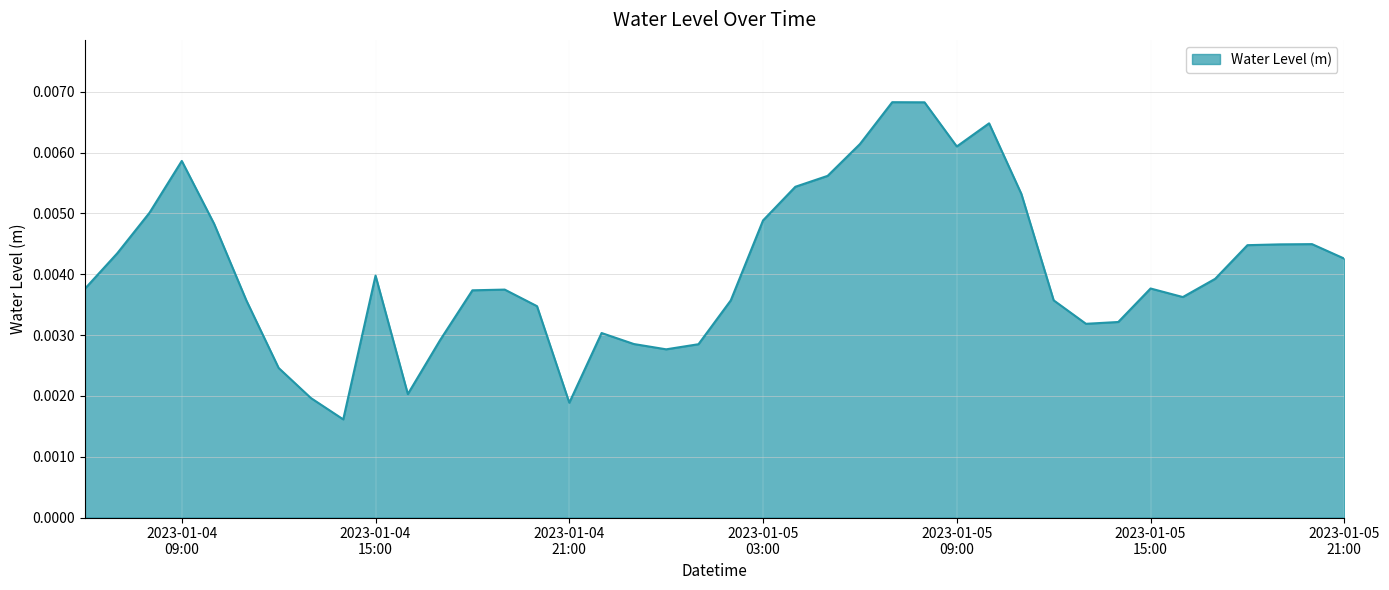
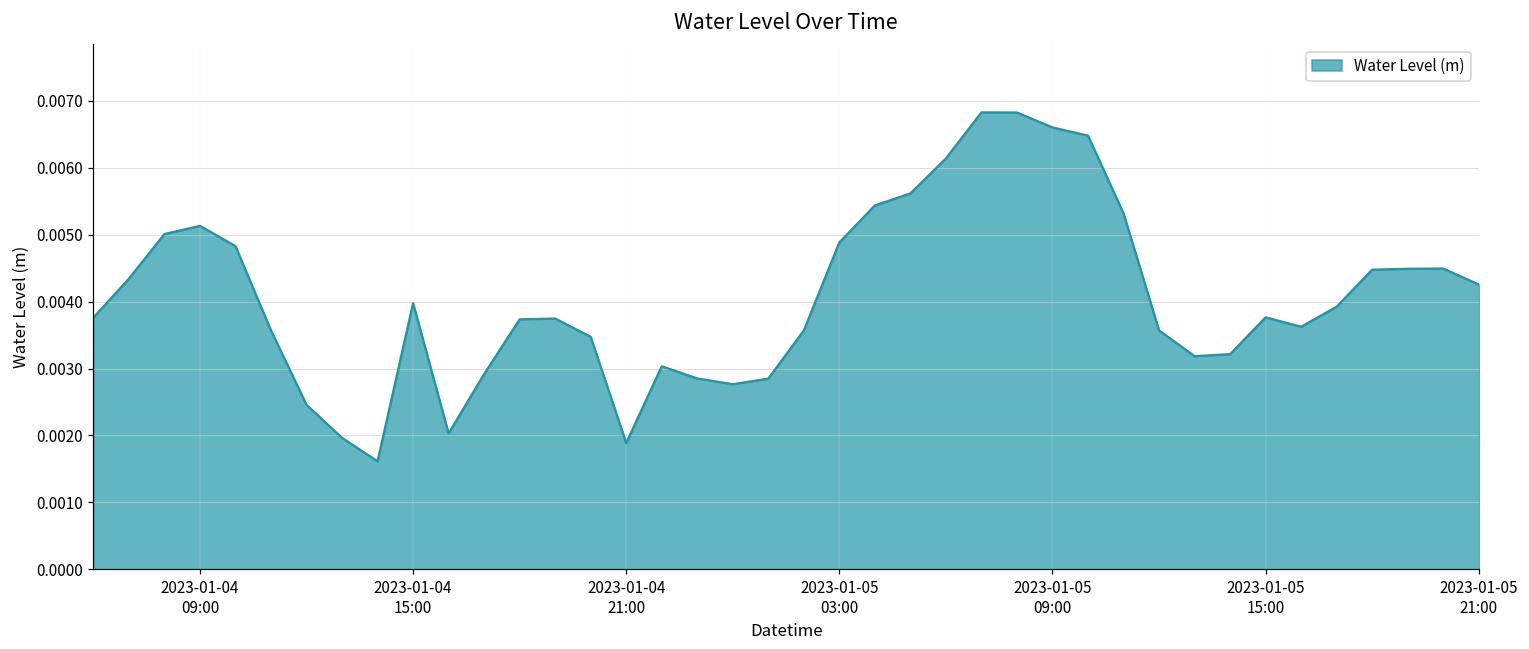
2023-01-04 09:00: 0.0059 -> 0.0051
2023-01-05 09:00: 0.0061 -> 0.0066
